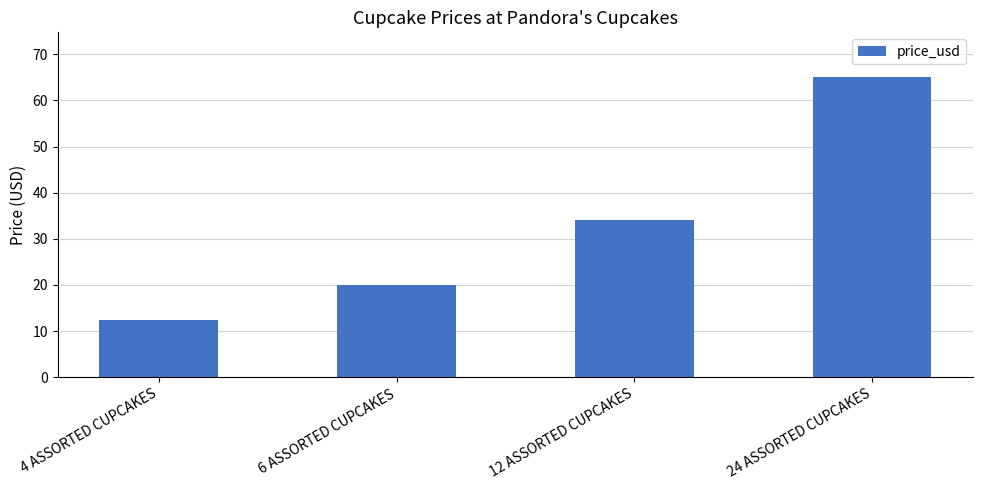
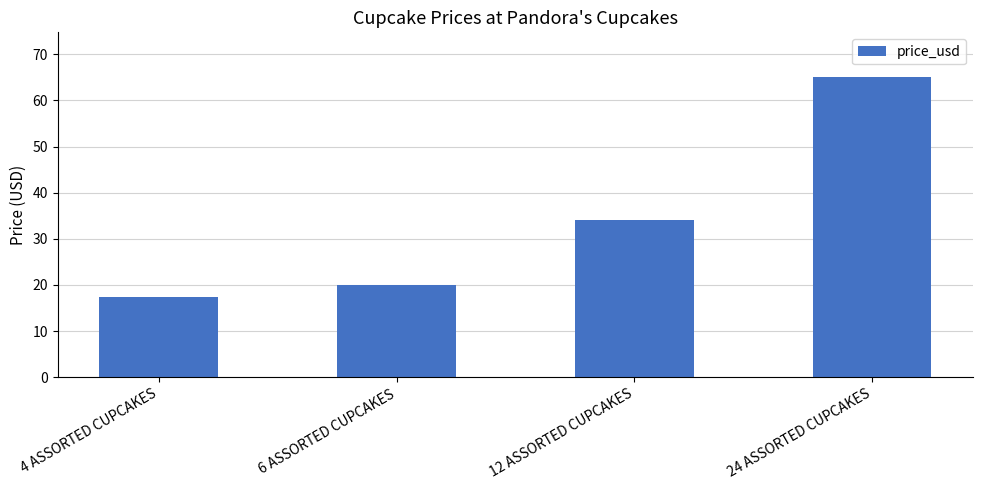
4 ASSORTED CUPCAKES: 13 -> 17
